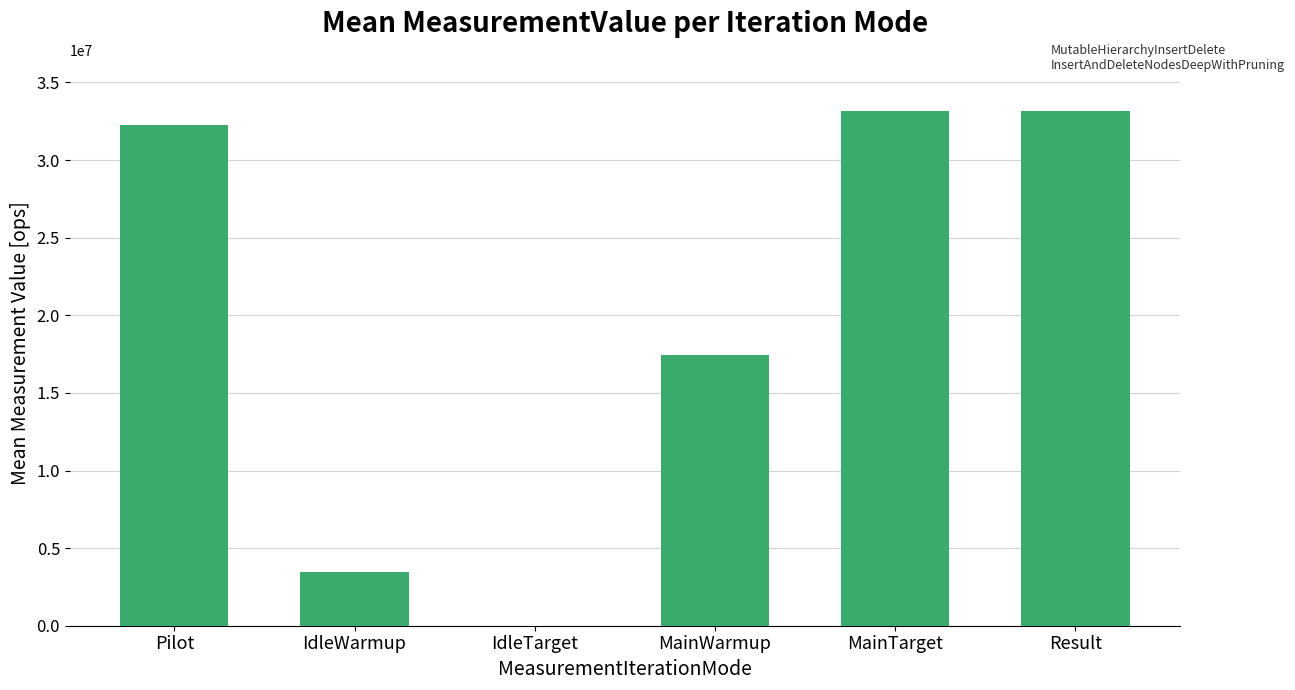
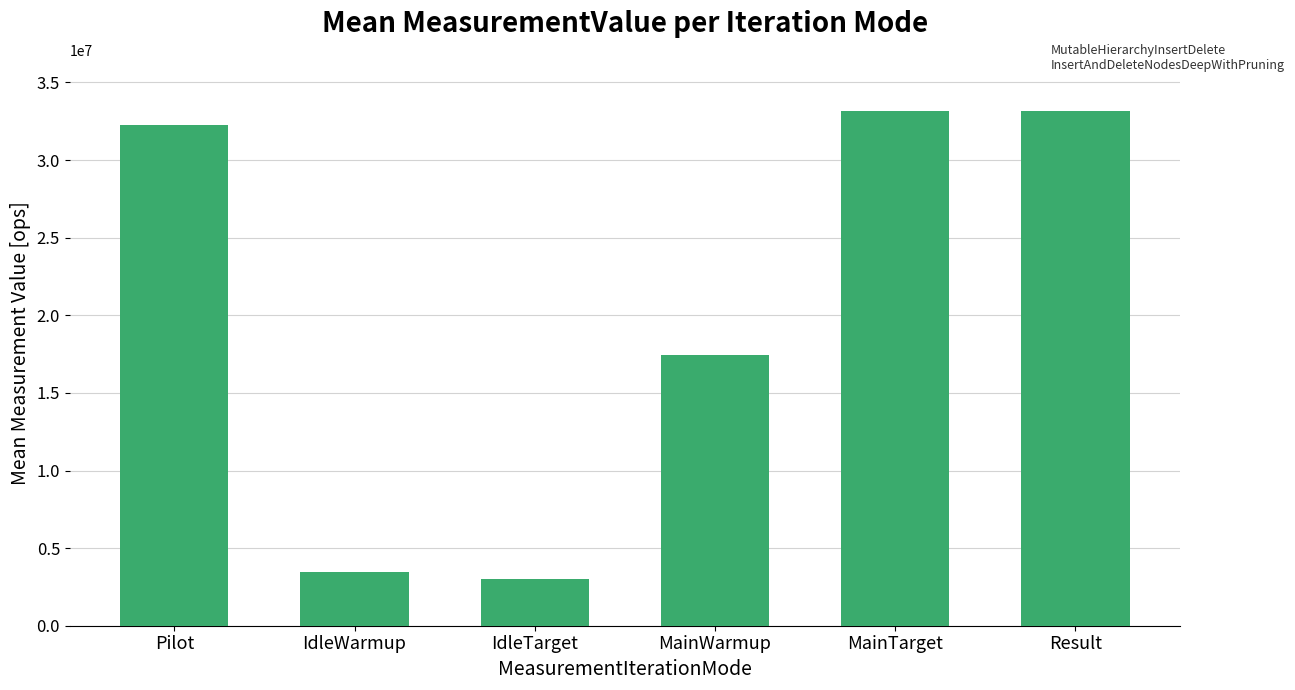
IdleTarget: 0 -> 3000000
